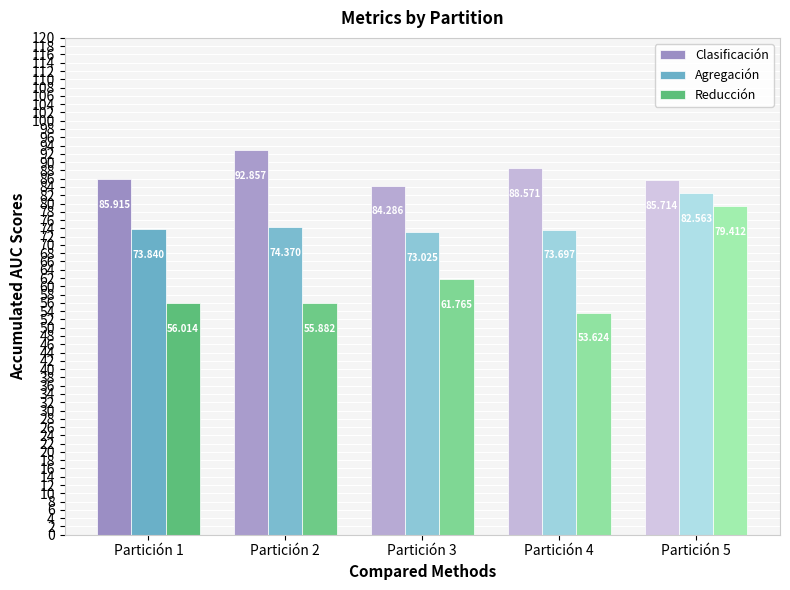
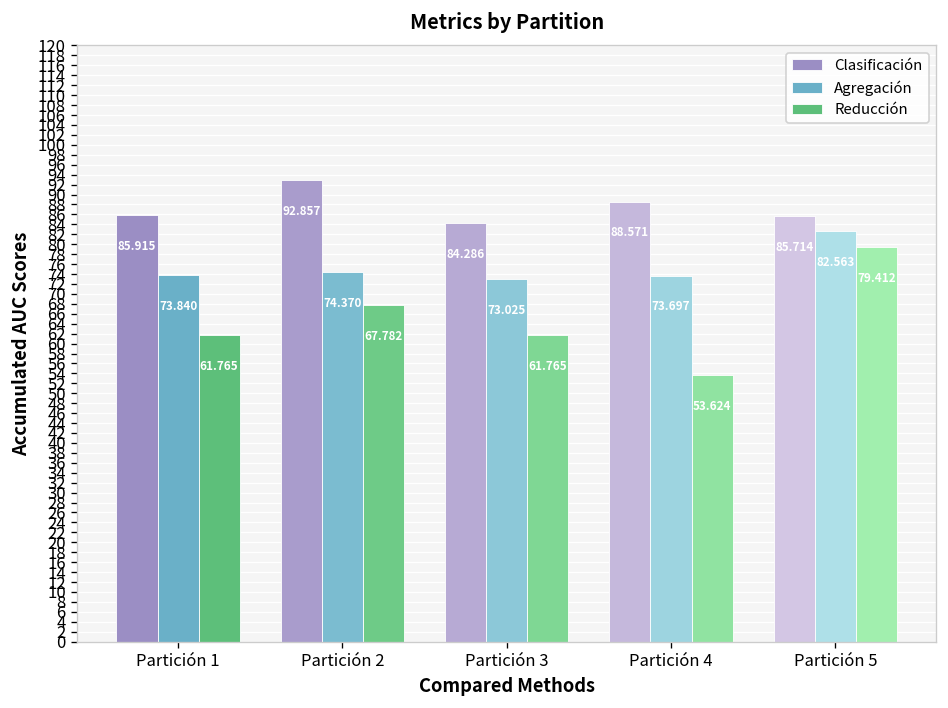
Reducción, Partición 1: 56.014 -> 61.765
Reducción, Partición 2: 55.882 -> 67.782
